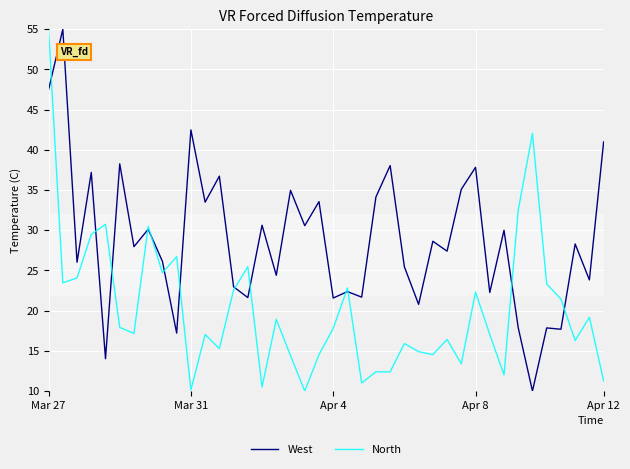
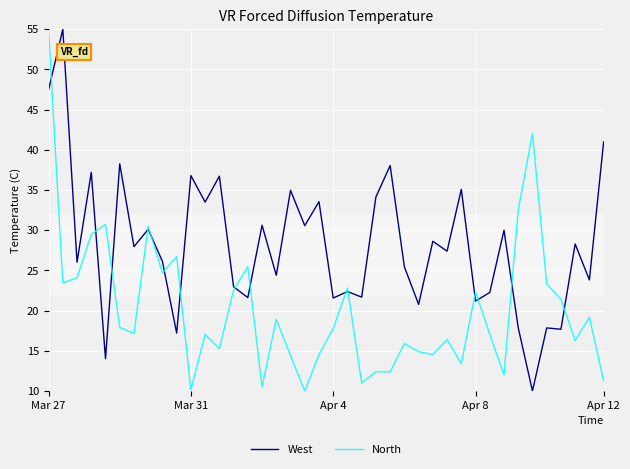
West, Mar 31: 42 -> 37
West, Apr 8: 38 -> 21
